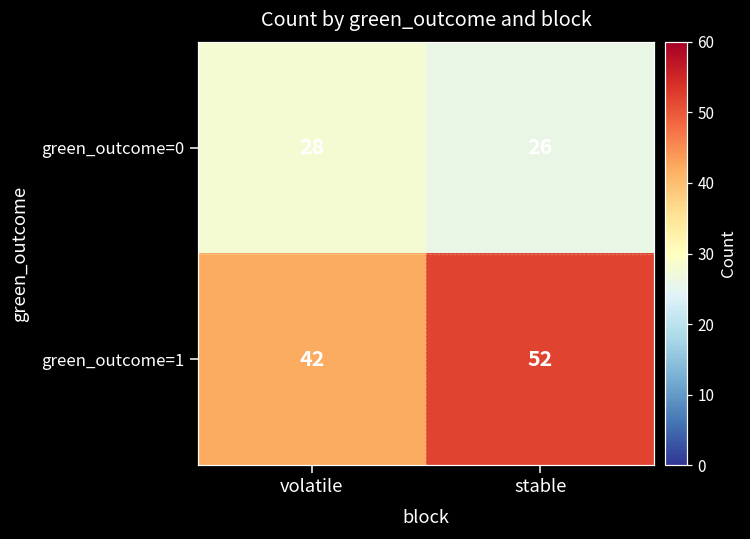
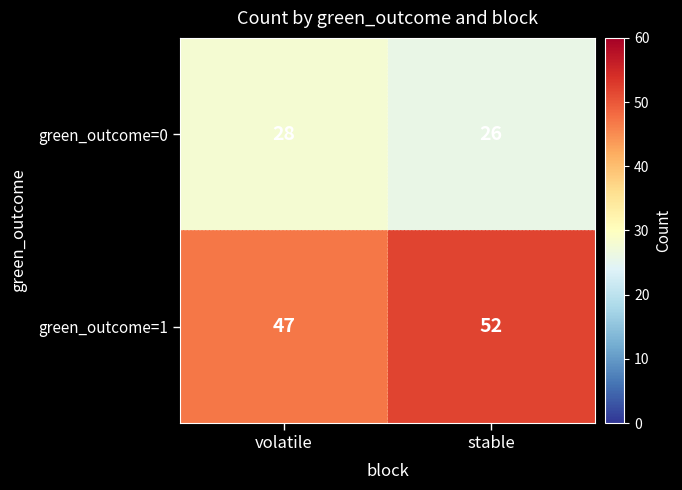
green_outcome=1, volatile: 42 -> 47
